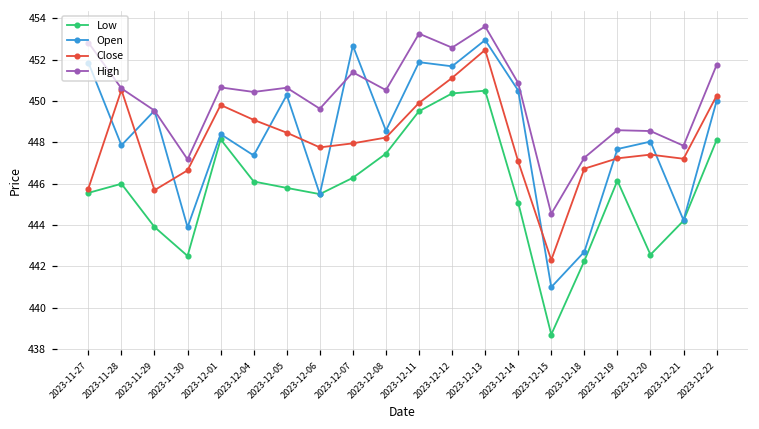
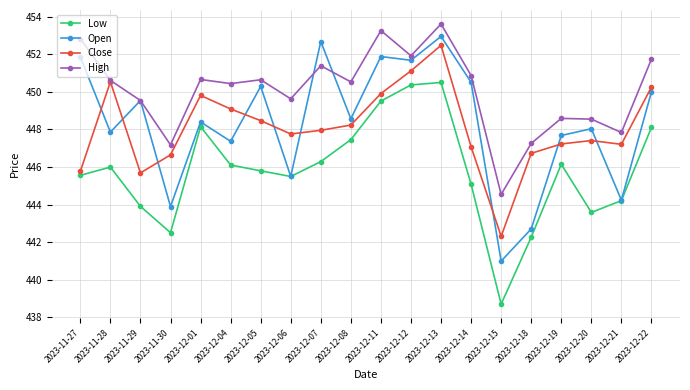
High, 2023-12-12: 452.6 -> 451.9
Low, 2023-12-20: 442.6 -> 443.6
